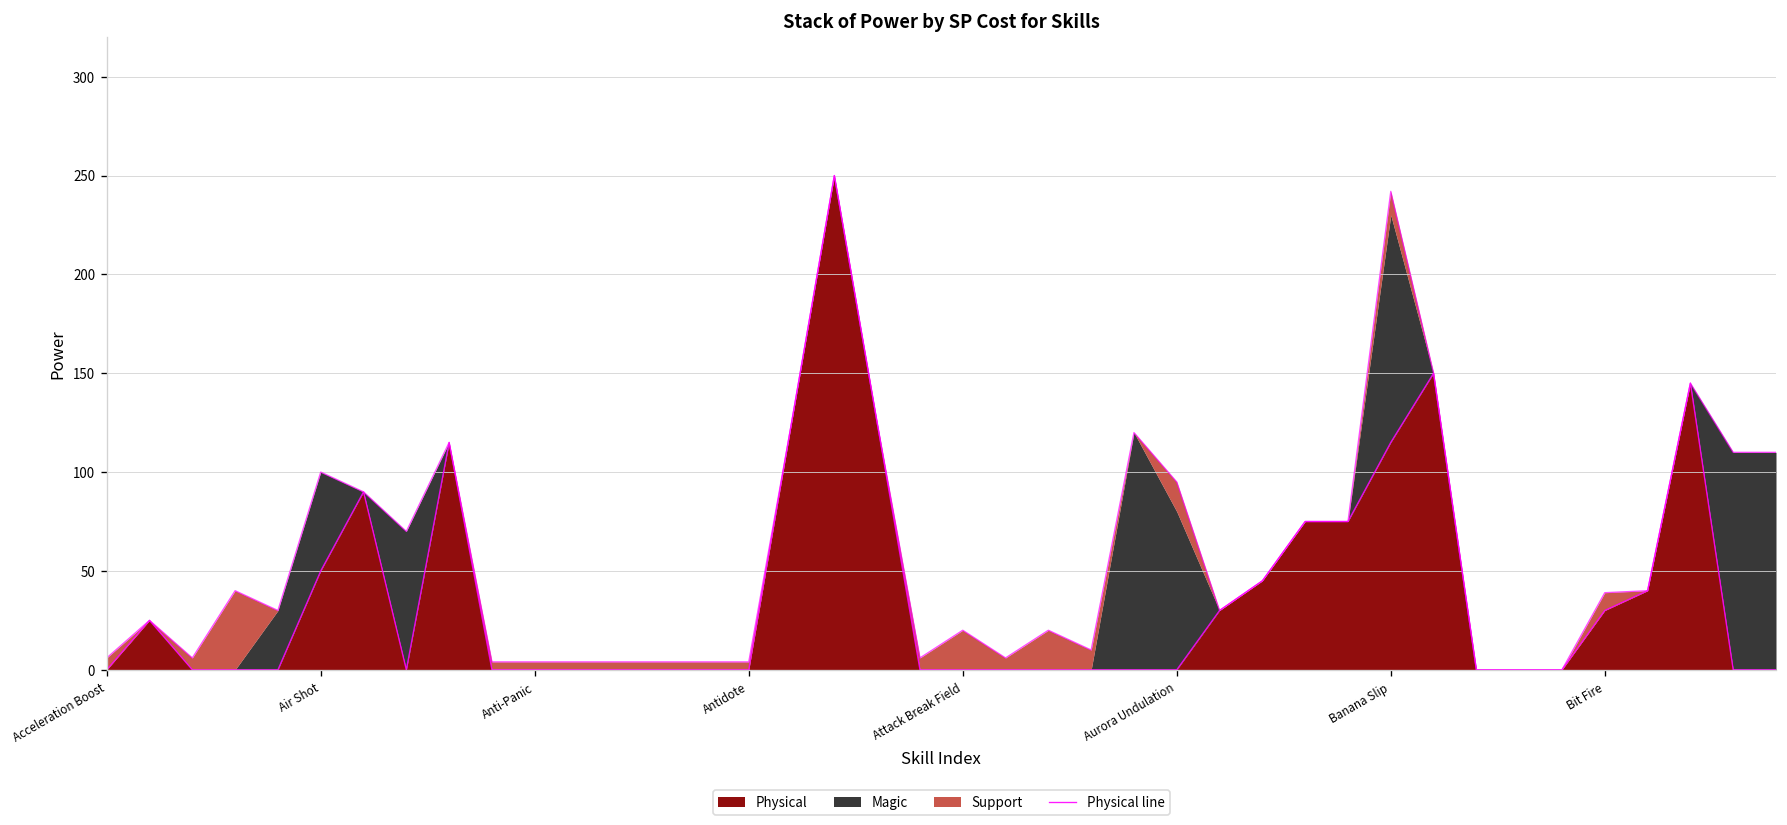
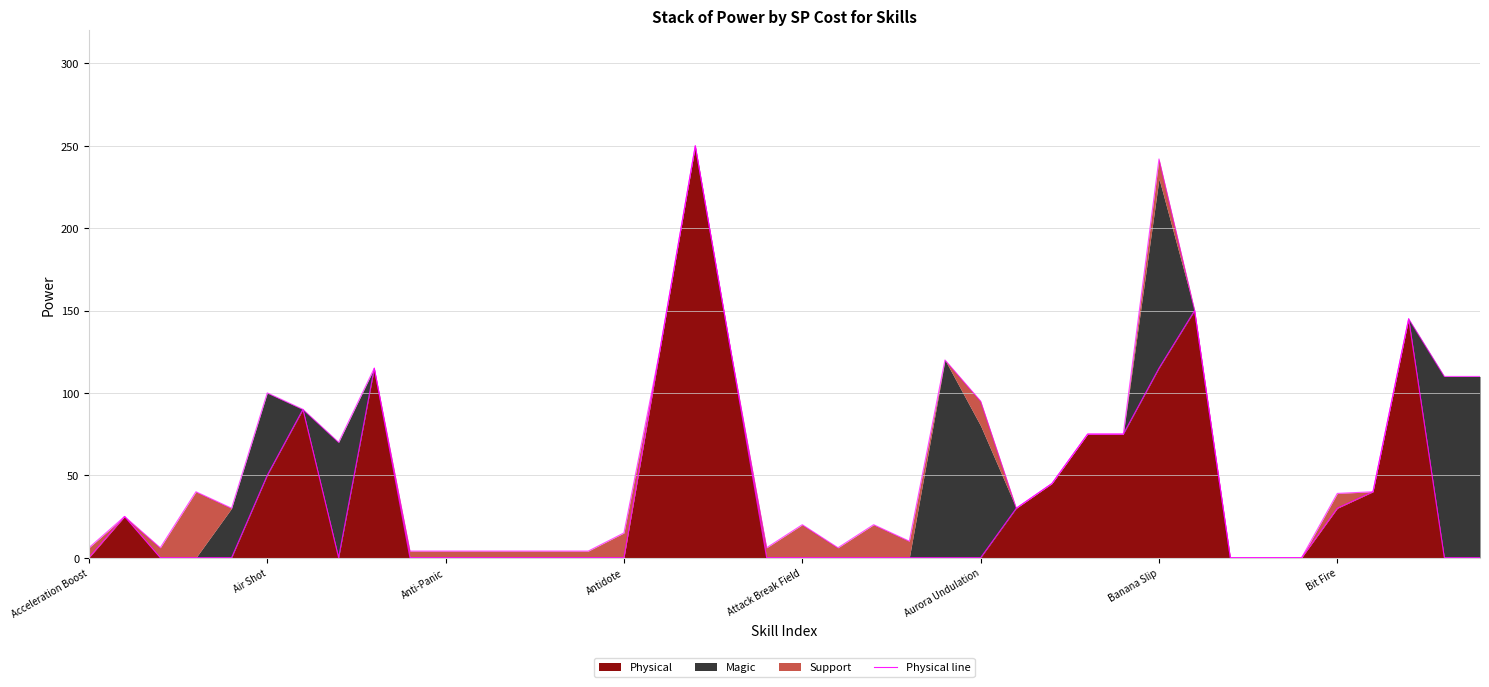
Support, Antidote: 4 -> 15
